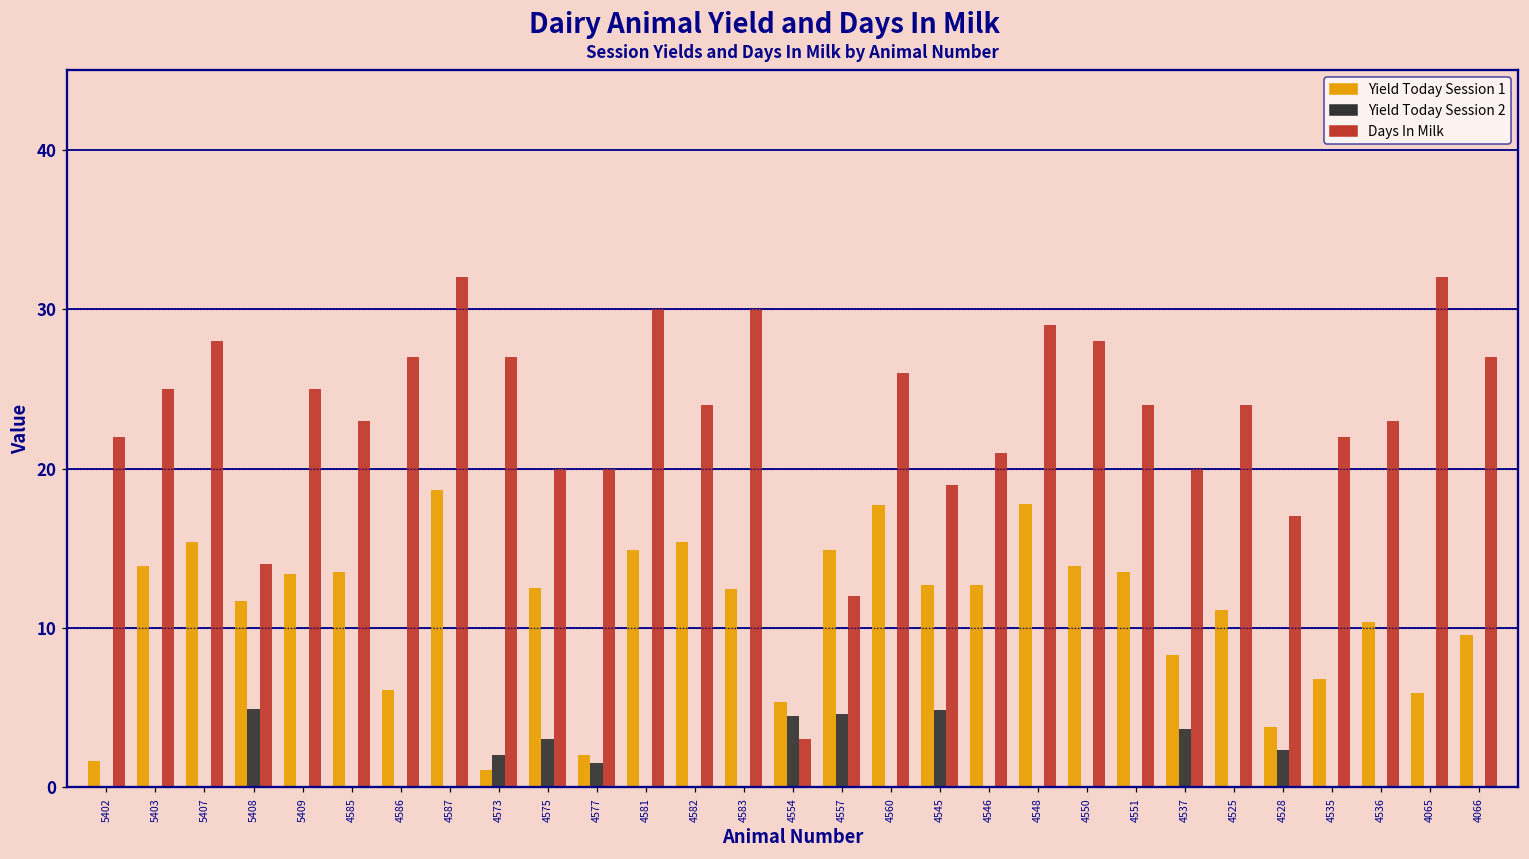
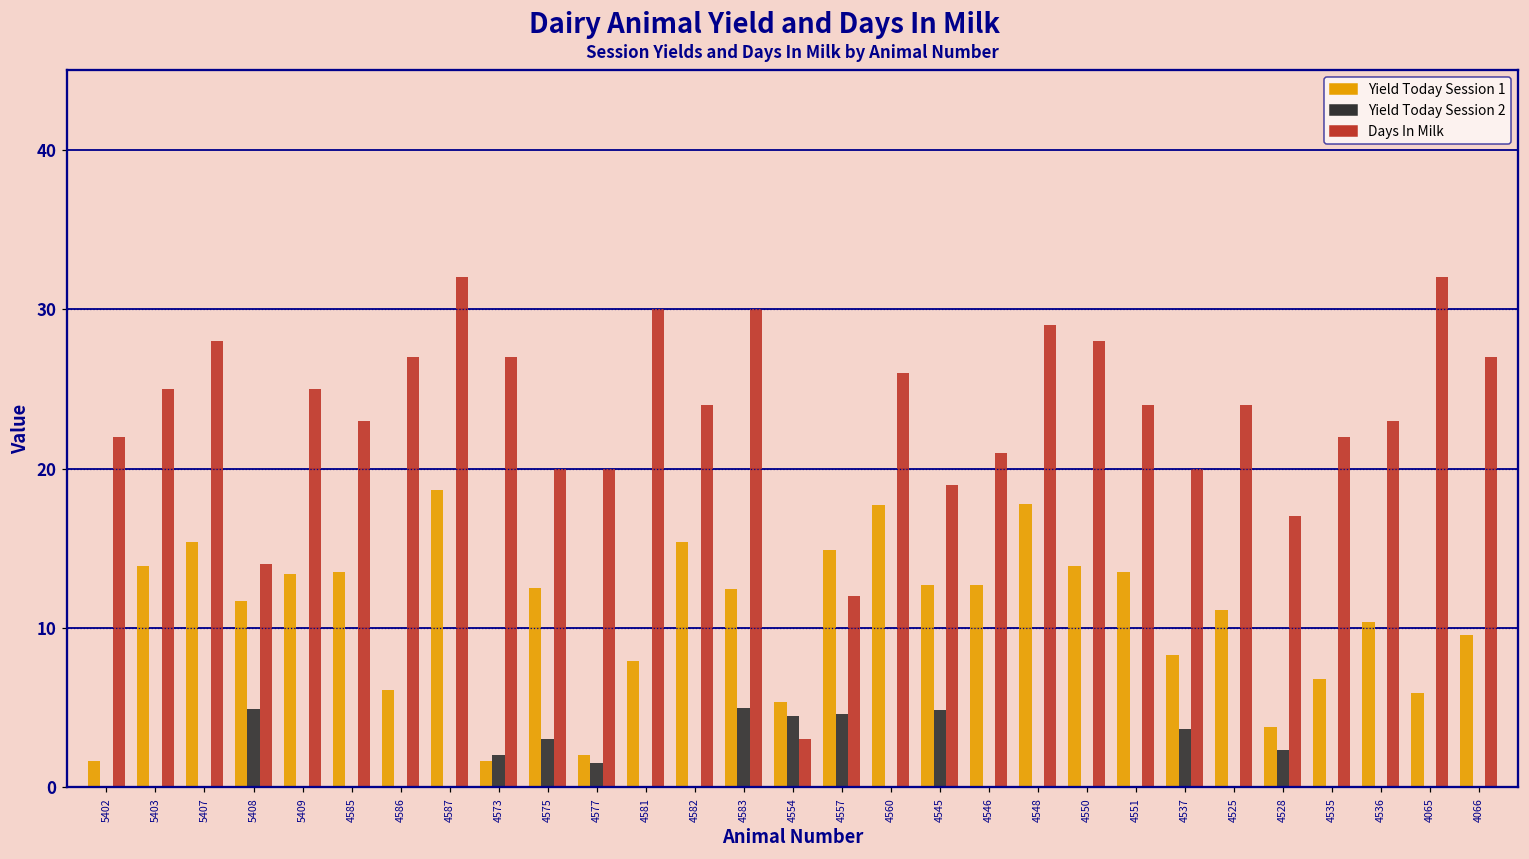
Yield Today Session 1, 4573: 1.1 -> 1.7
Yield Today Session 1, 4581: 14.9 -> 7.9
Yield Today Session 2, 4583: 0 -> 5
